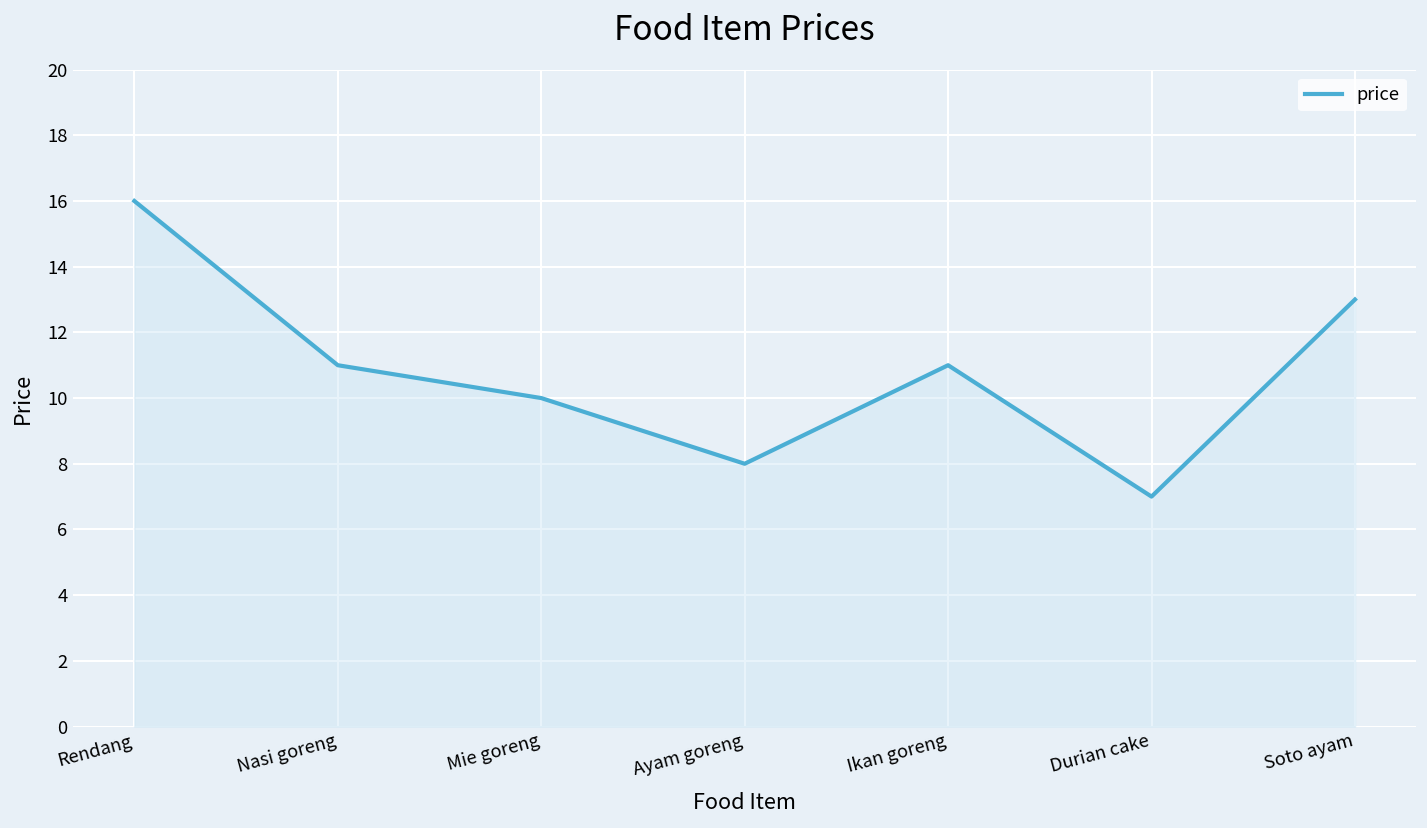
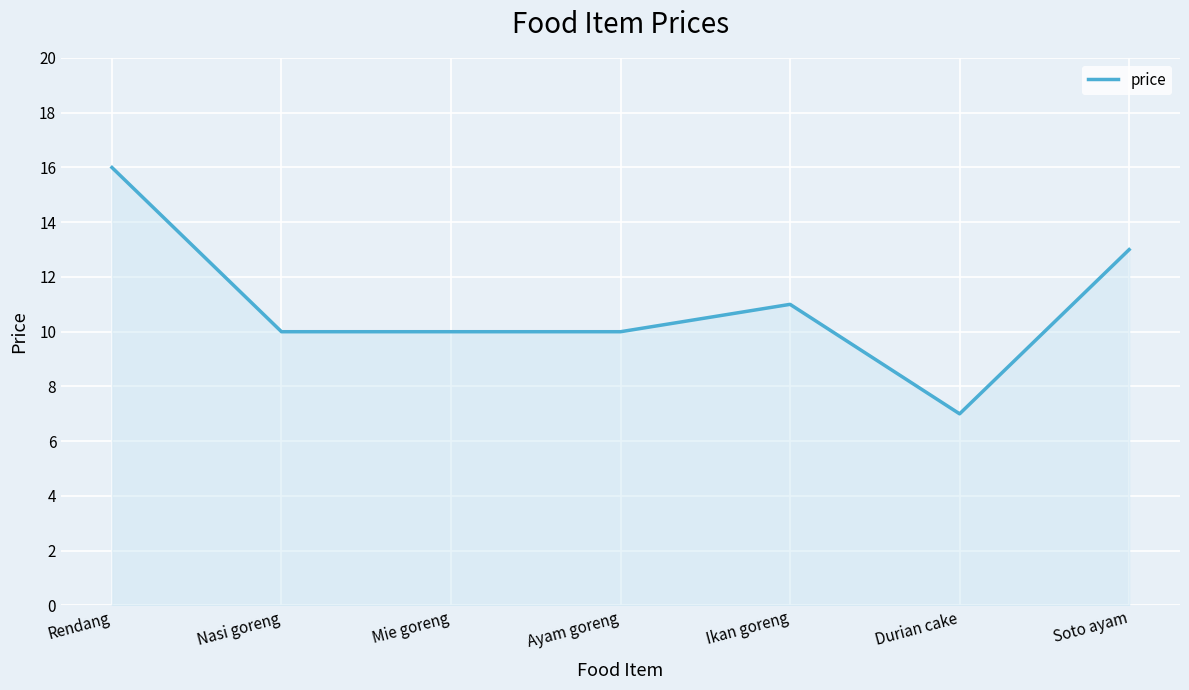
Nasi goreng: 11 -> 10
Ayam goreng: 8 -> 10
